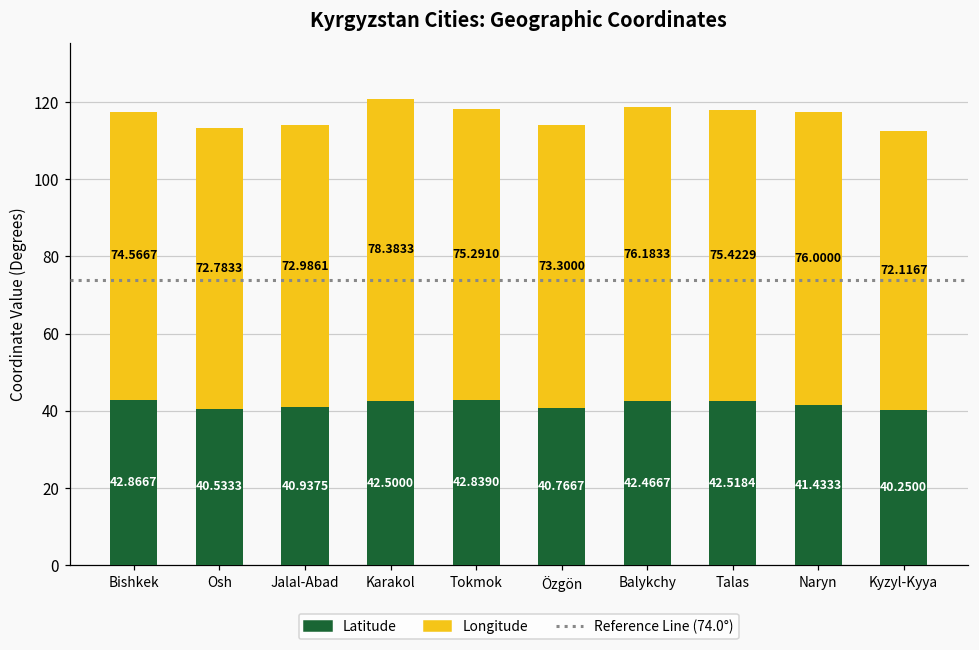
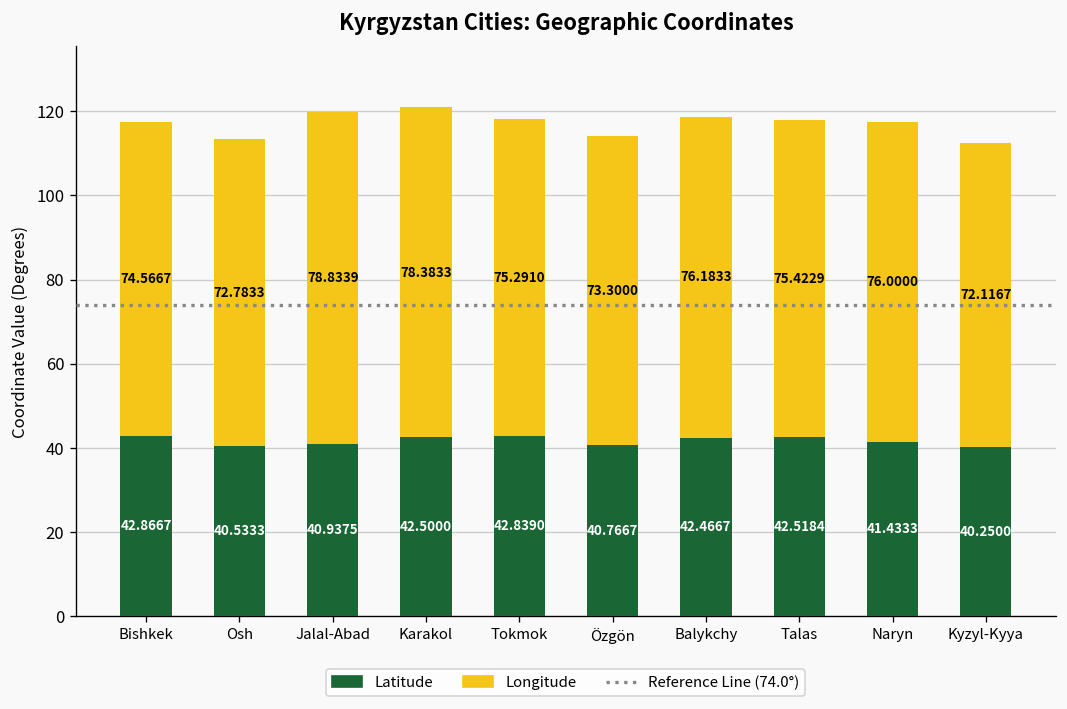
Longitude, Jalal-Abad: 72.9861 -> 78.8339
